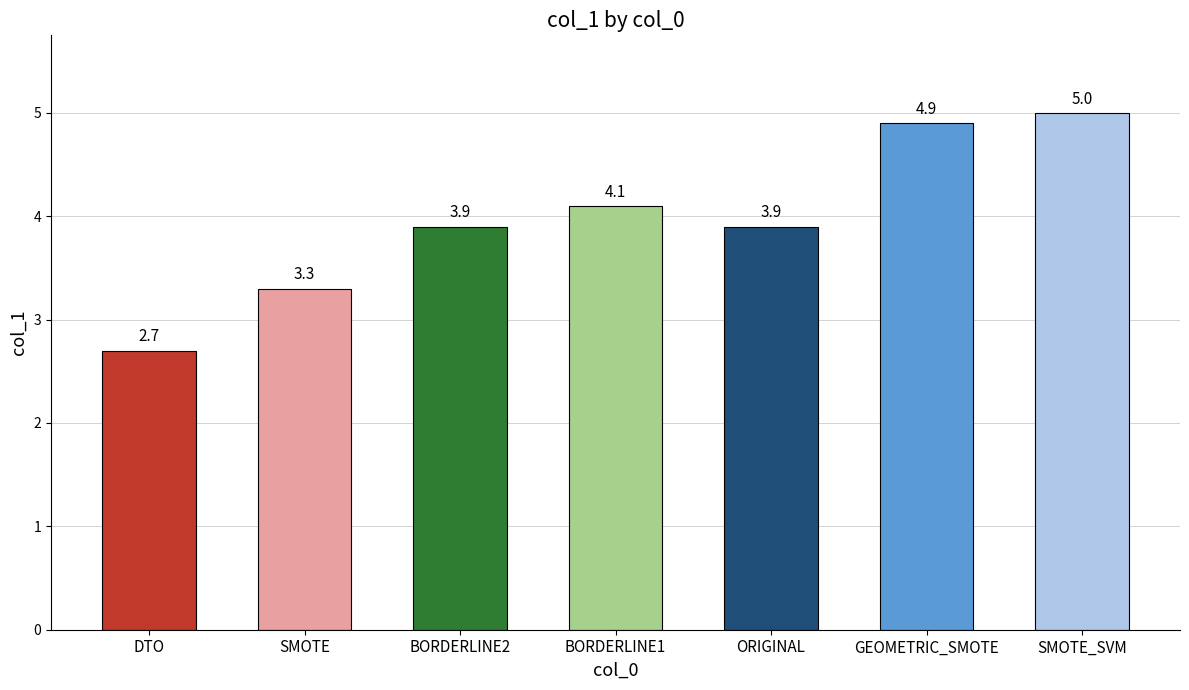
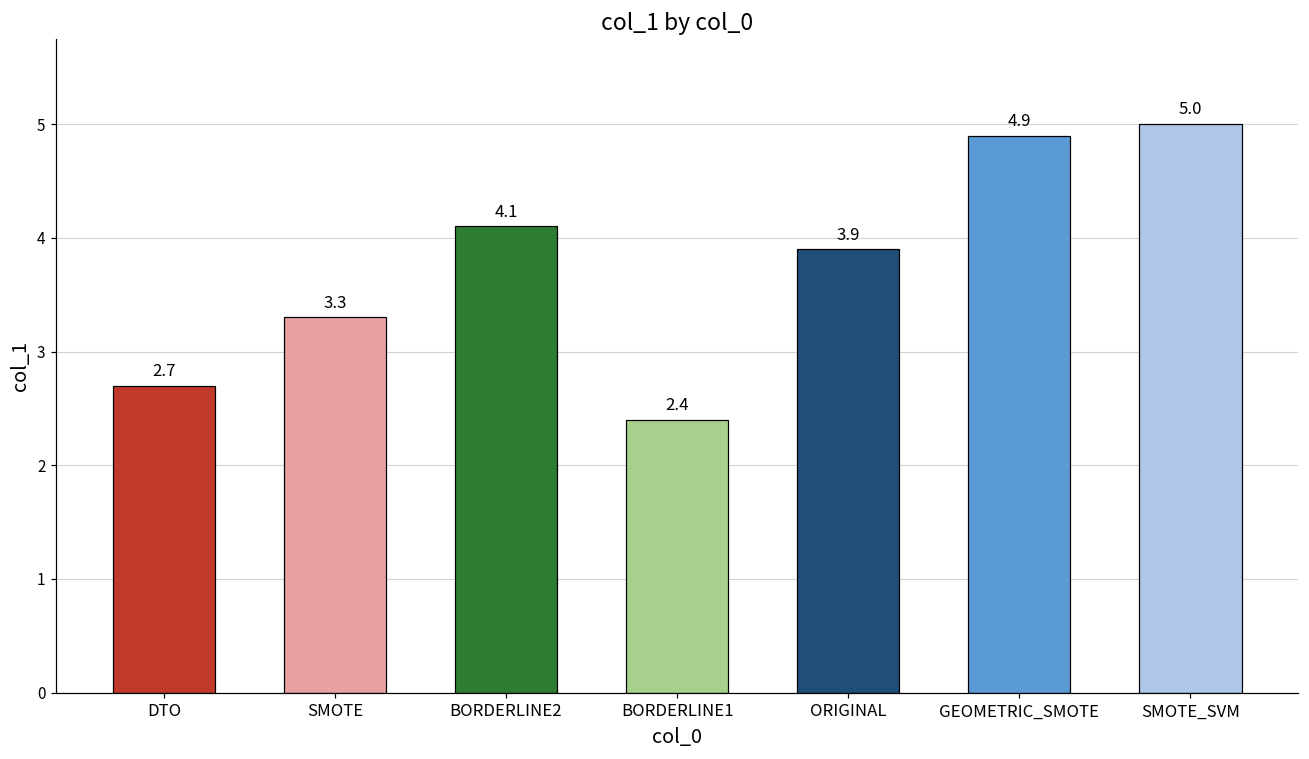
BORDERLINE2: 3.9 -> 4.1
BORDERLINE1: 4.1 -> 2.4
